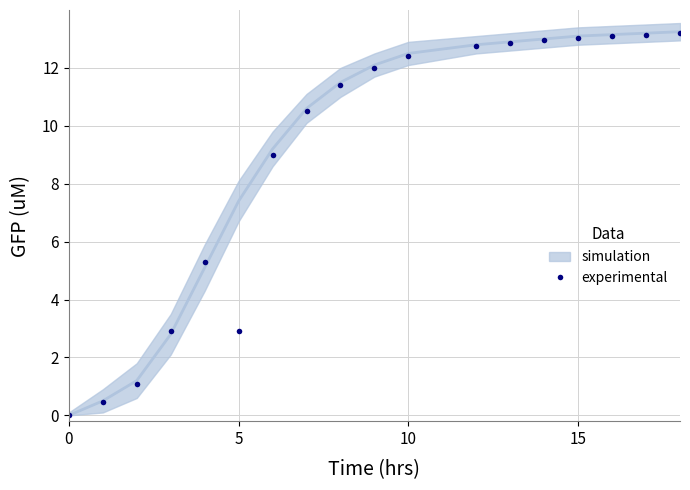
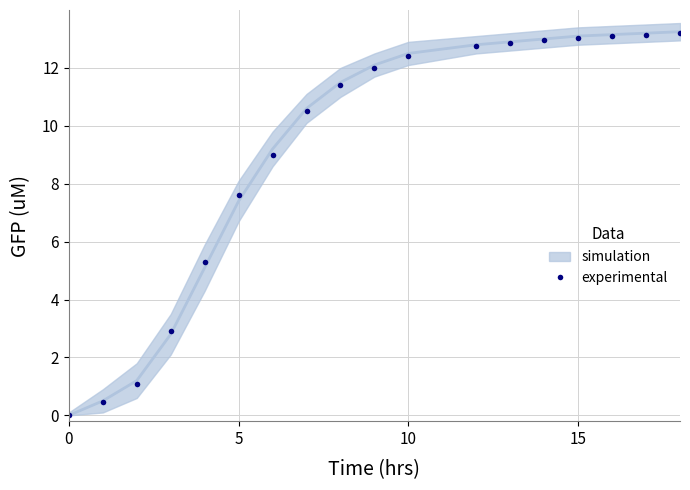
experimental, 5: 2.9 -> 7.6
